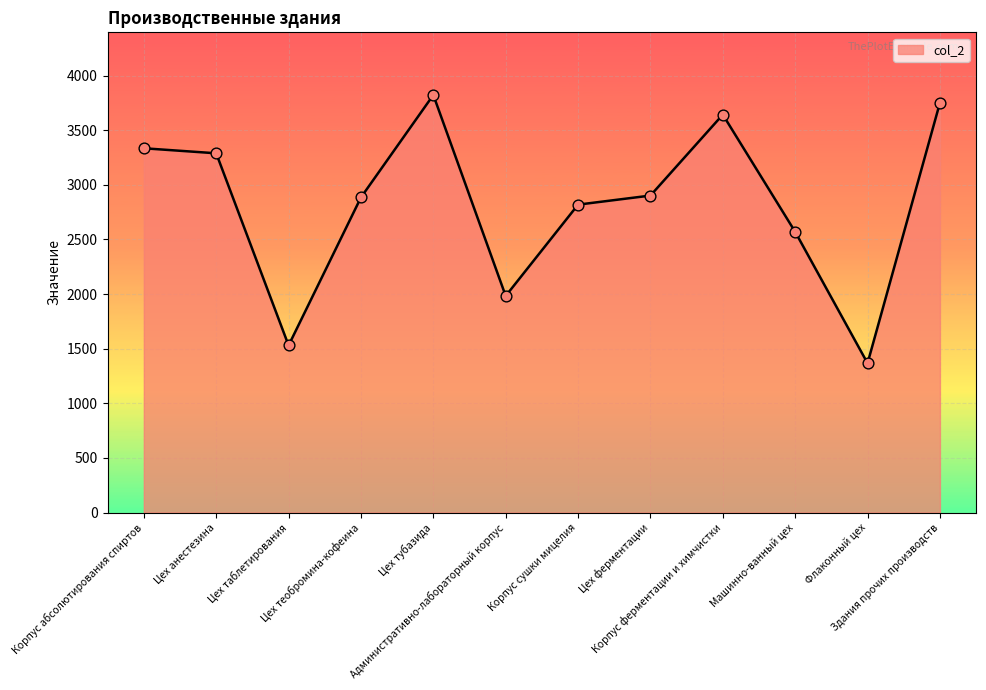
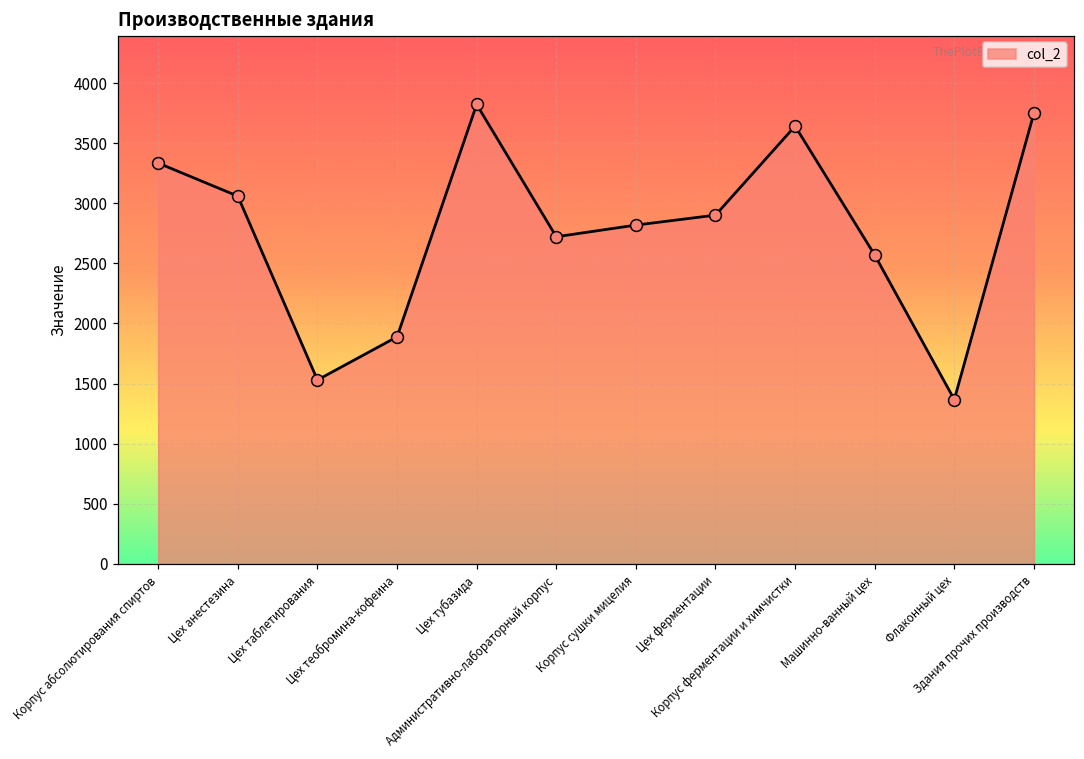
Цех анестезина: 3290 -> 3060
Цех теобромина-кофеина: 2890 -> 1890
Административно-лабораторный корпус: 1980 -> 2720
